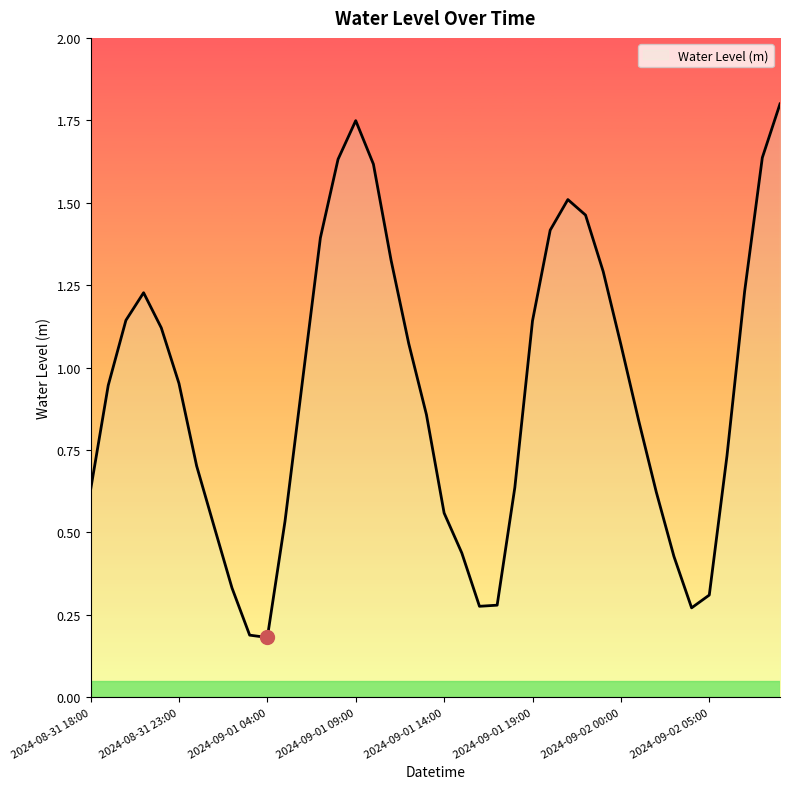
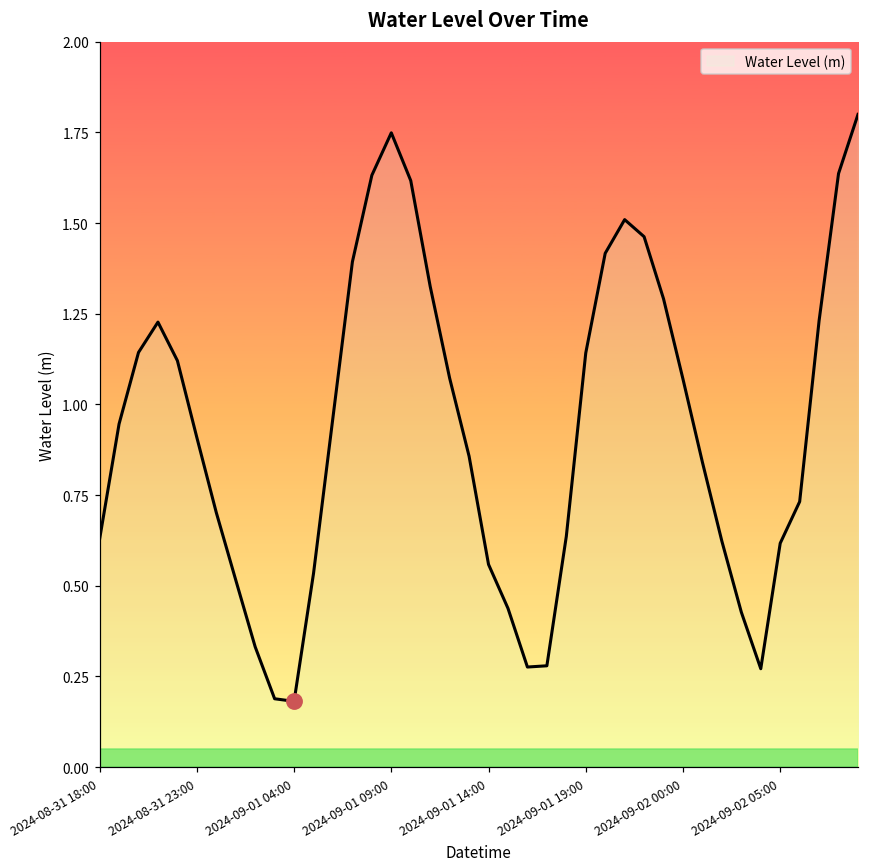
Water Level (m), 2024-08-31 23:00: 0.95 -> 0.91
Water Level (m), 2024-09-02 05:00: 0.31 -> 0.62
